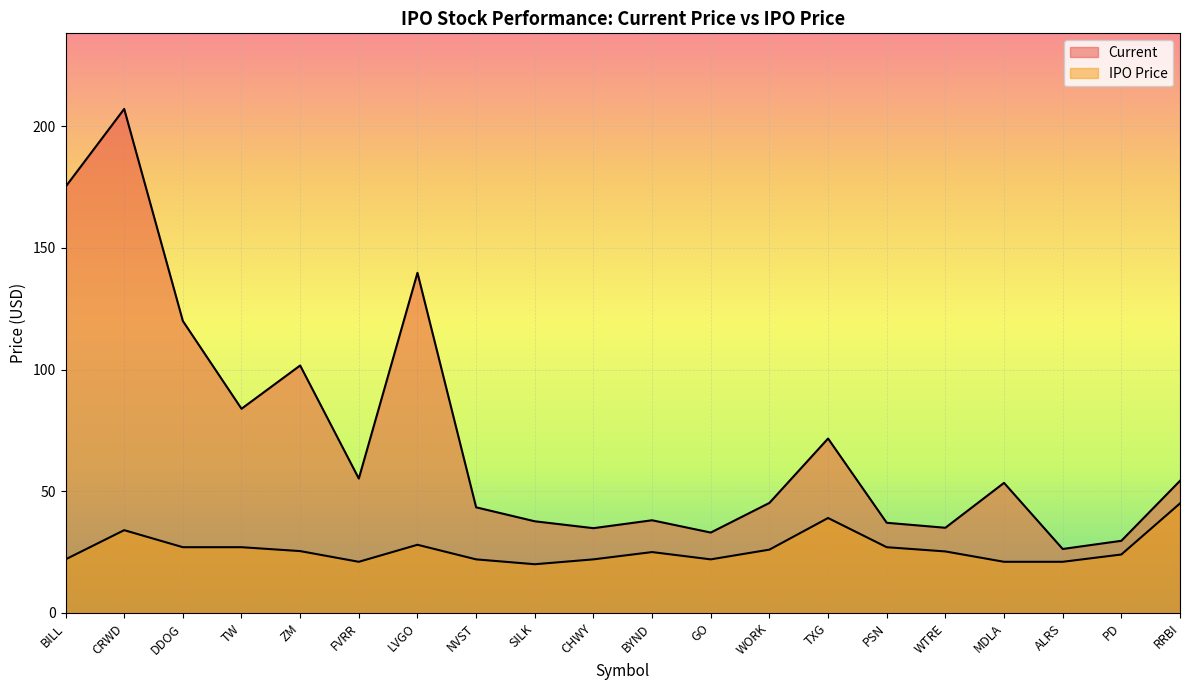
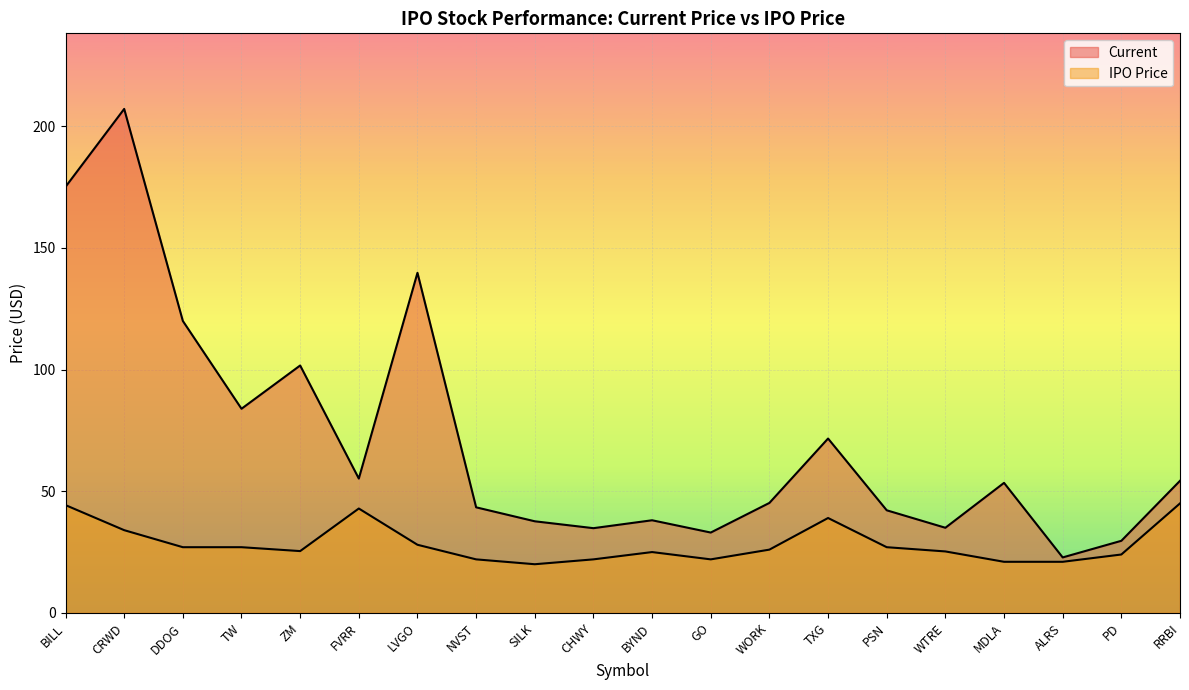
IPO Price, BILL: 22 -> 44
IPO Price, FVRR: 21 -> 43
Current, PSN: 37 -> 42
Current, ALRS: 26 -> 23
